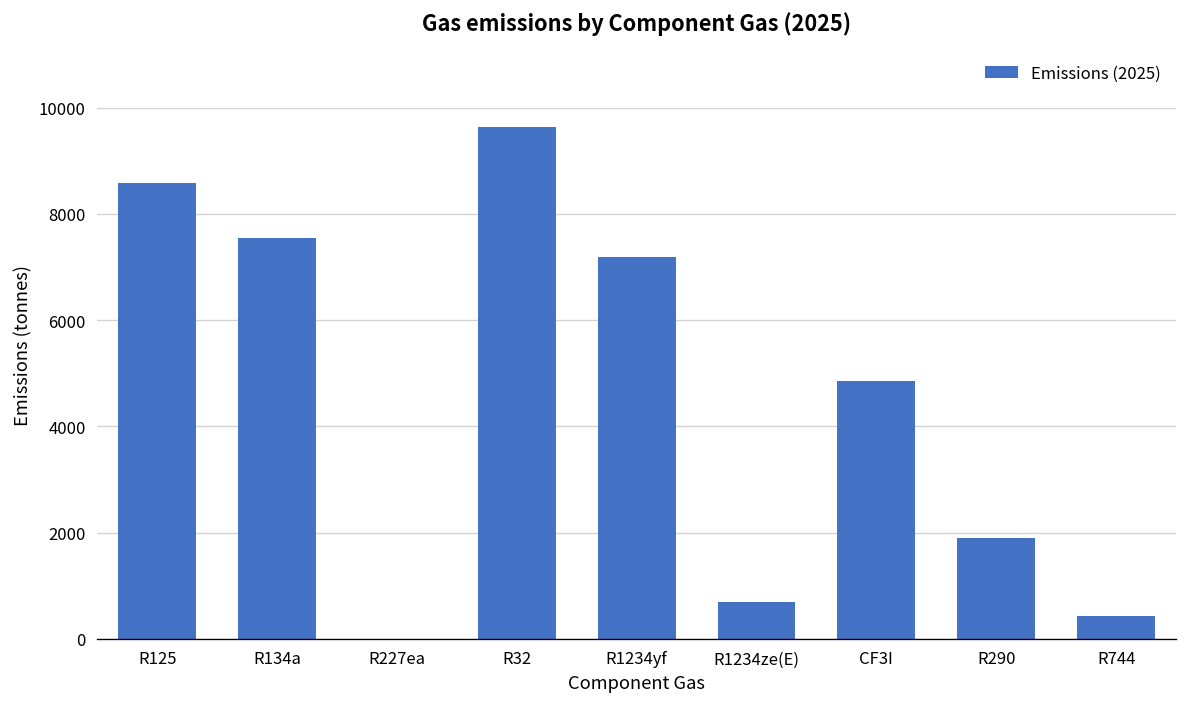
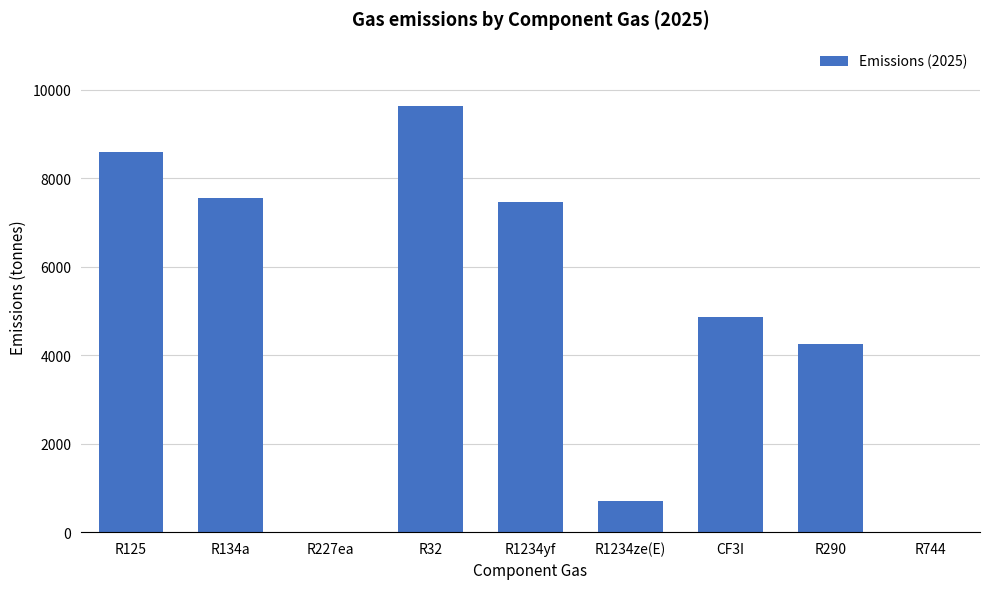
R1234yf: 7200 -> 7500
R290: 1900 -> 4200
R744: 400 -> 0
